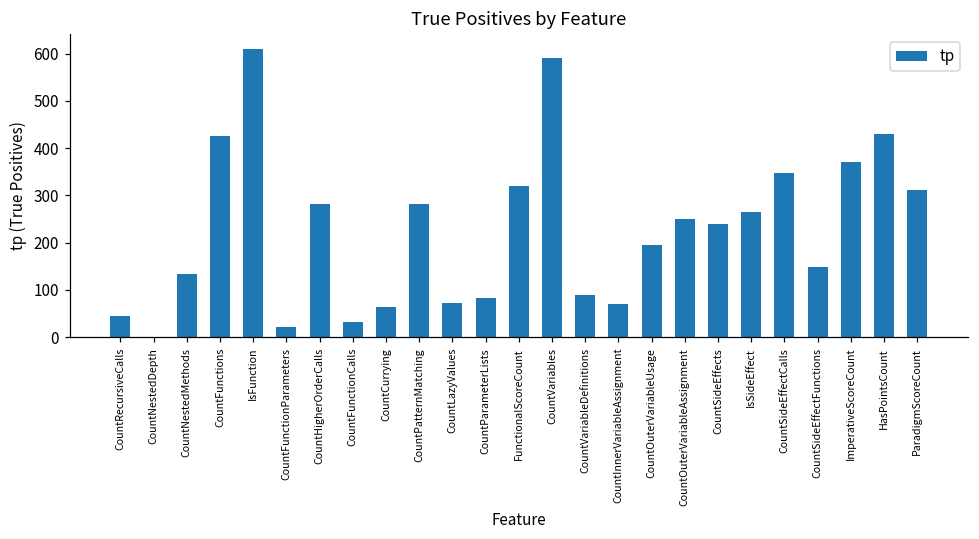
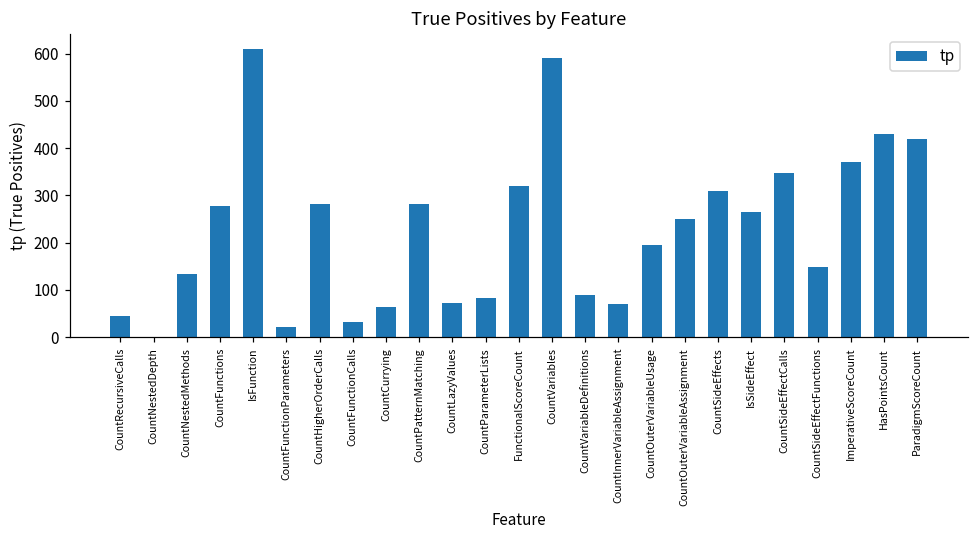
CountFunctions: 430 -> 280
CountSideEffects: 240 -> 310
ParadigmScoreCount: 310 -> 420
